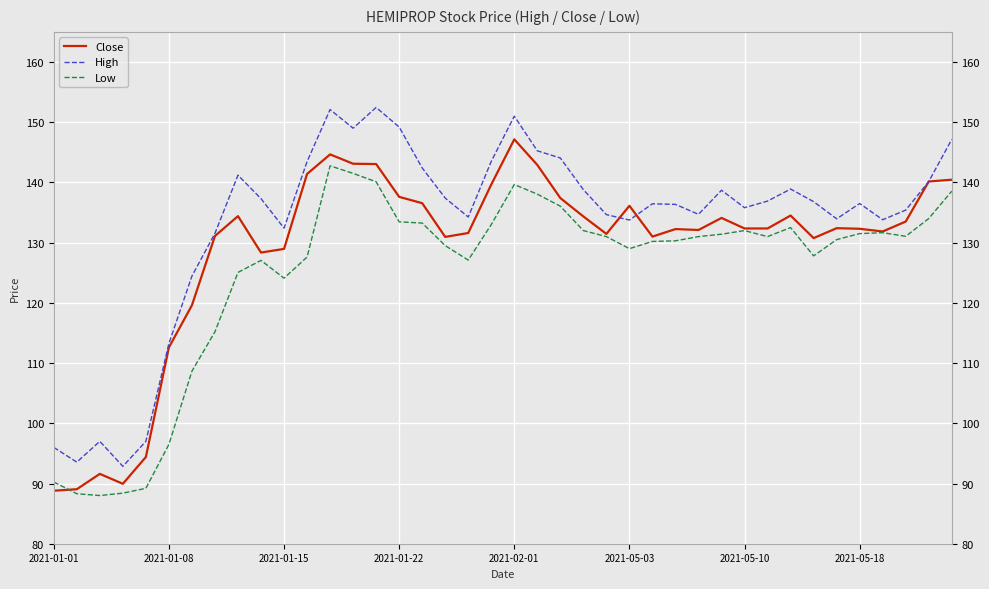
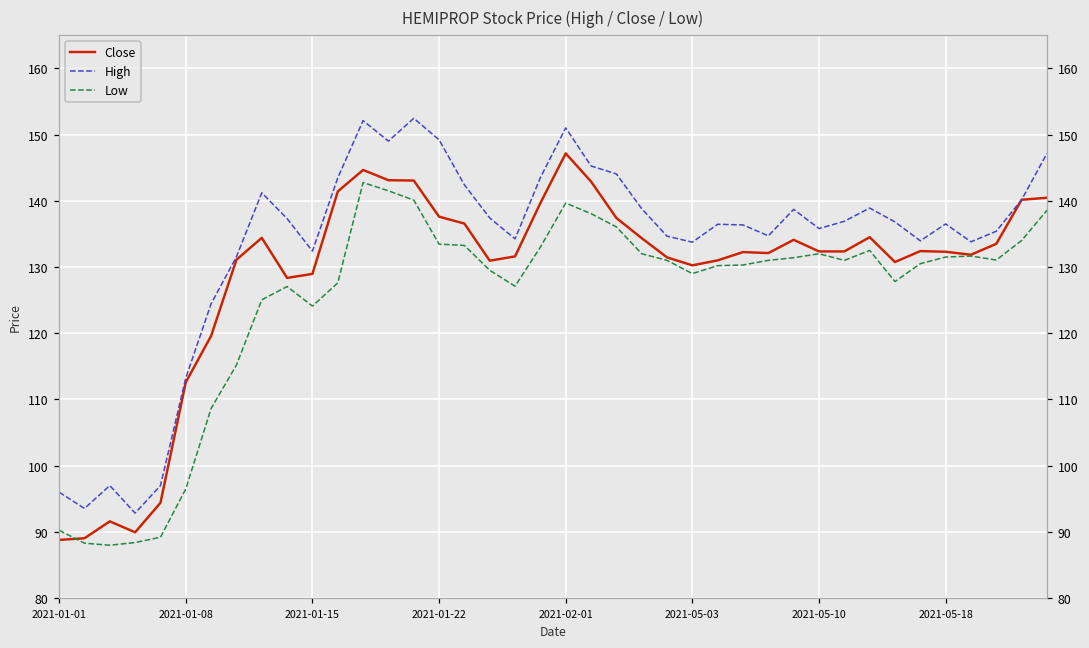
Close, 2021-05-03: 136 -> 130
